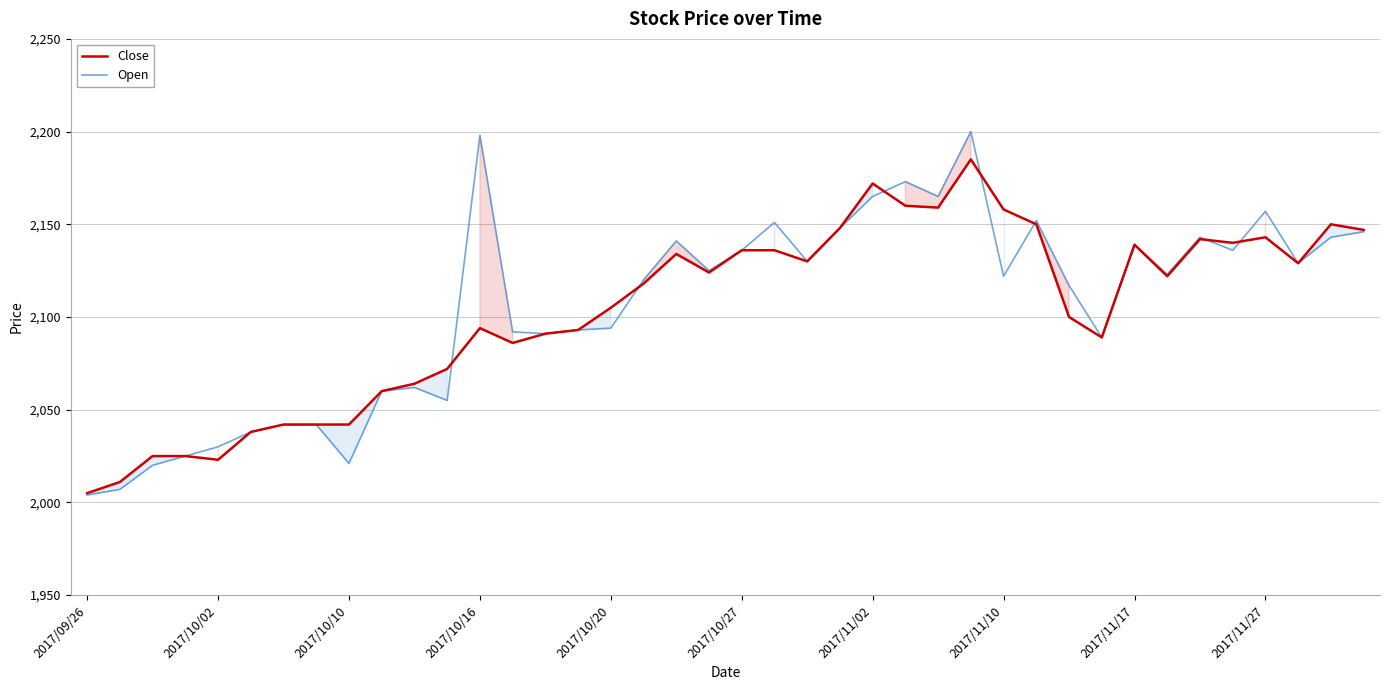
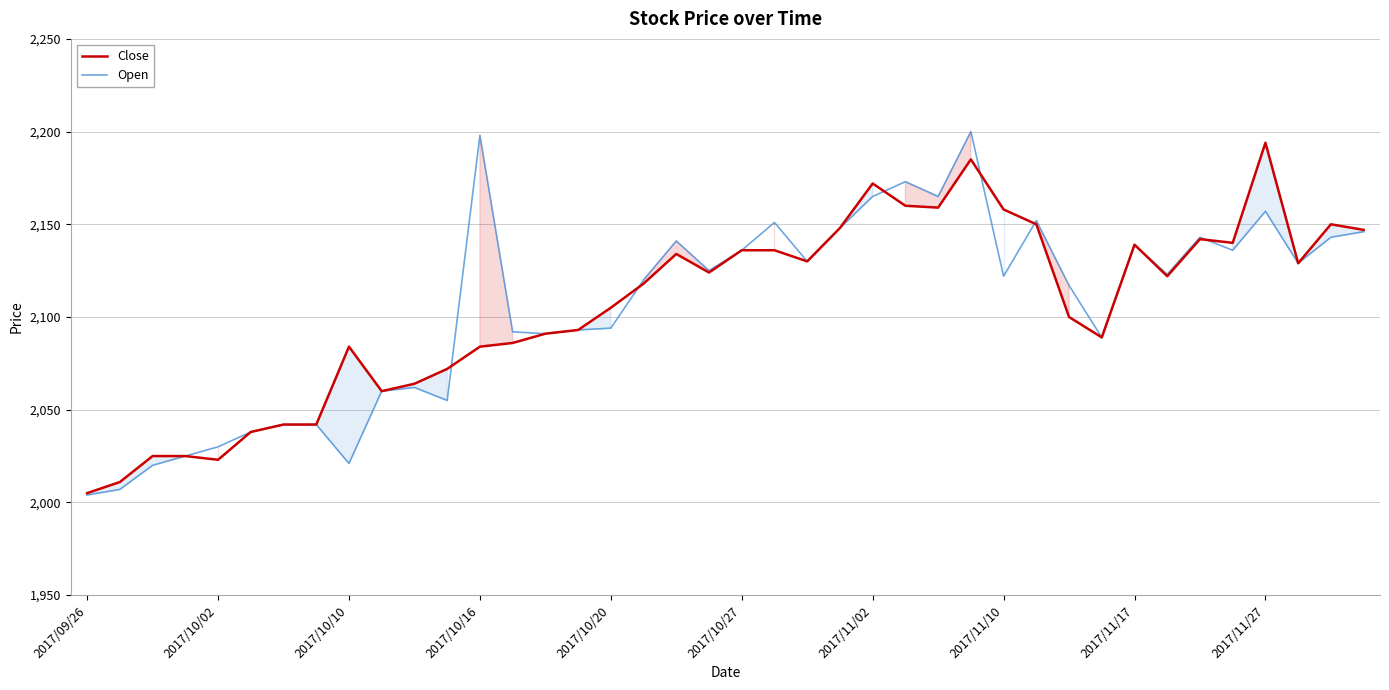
Close, 2017/10/10: 2,042 -> 2,084
Close, 2017/10/16: 2,094 -> 2,084
Close, 2017/11/27: 2,143 -> 2,194
